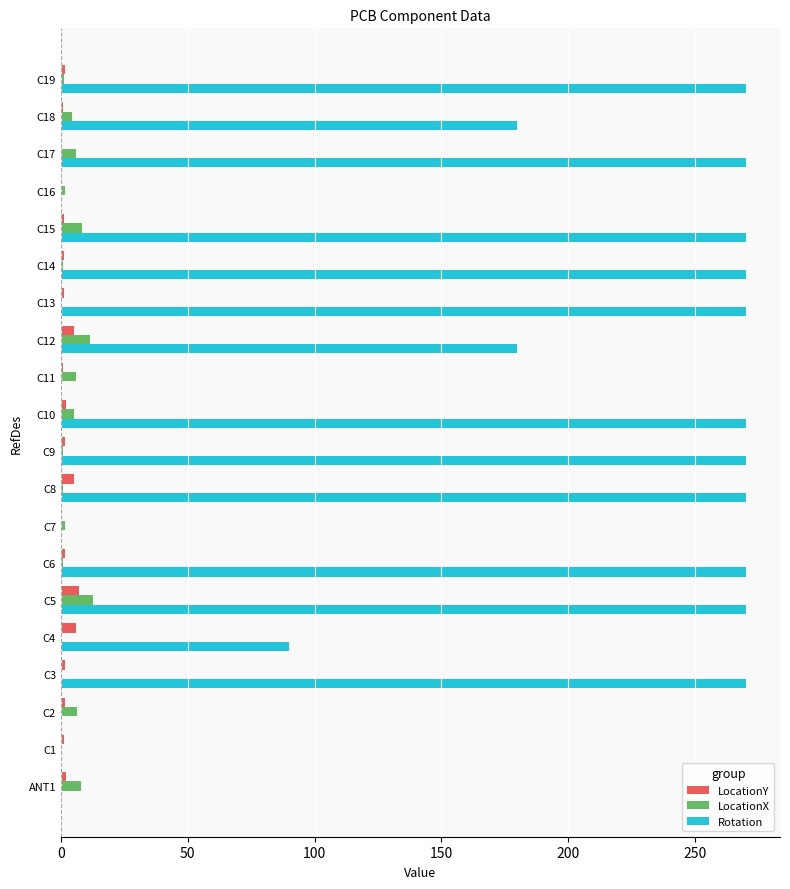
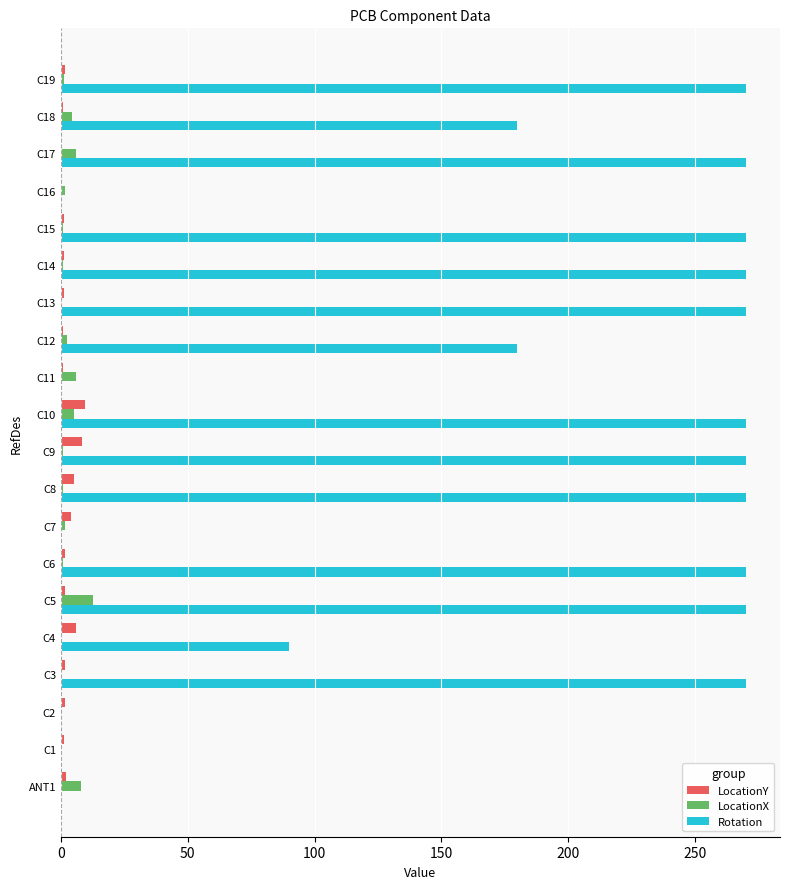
LocationX, C15: 8 -> 1
LocationY, C12: 5 -> 1
LocationX, C12: 12 -> 3
LocationY, C10: 2 -> 9
LocationY, C9: 1 -> 8
LocationY, C7: 0 -> 4
LocationY, C5: 7 -> 2
LocationX, C2: 6 -> 1
